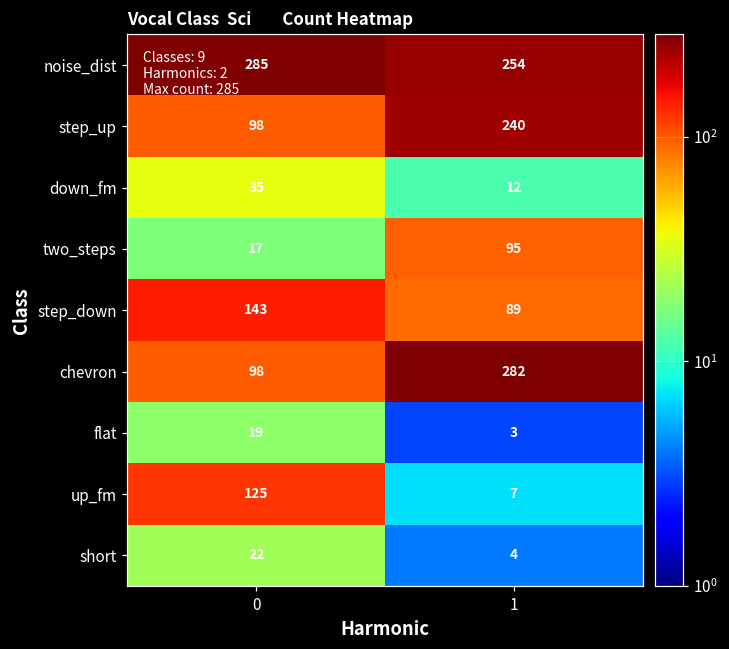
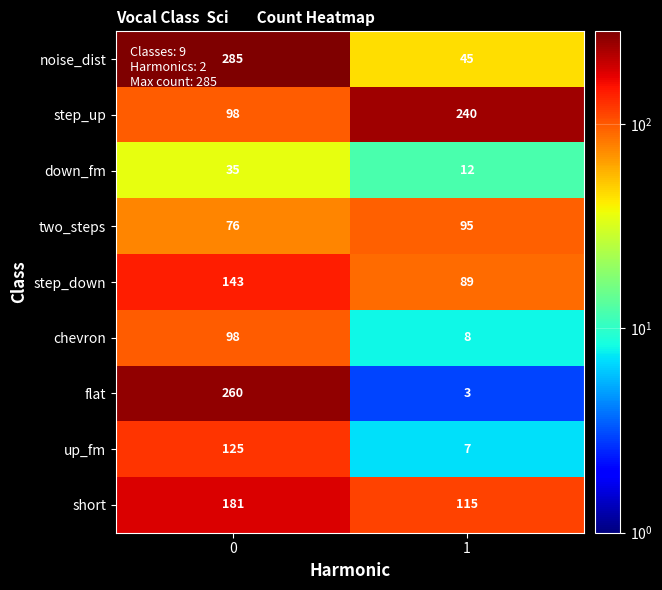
noise_dist, 1: 254 -> 45
two_steps, 0: 17 -> 76
chevron, 1: 282 -> 8
flat, 0: 19 -> 260
short, 0: 22 -> 181
short, 1: 4 -> 115
